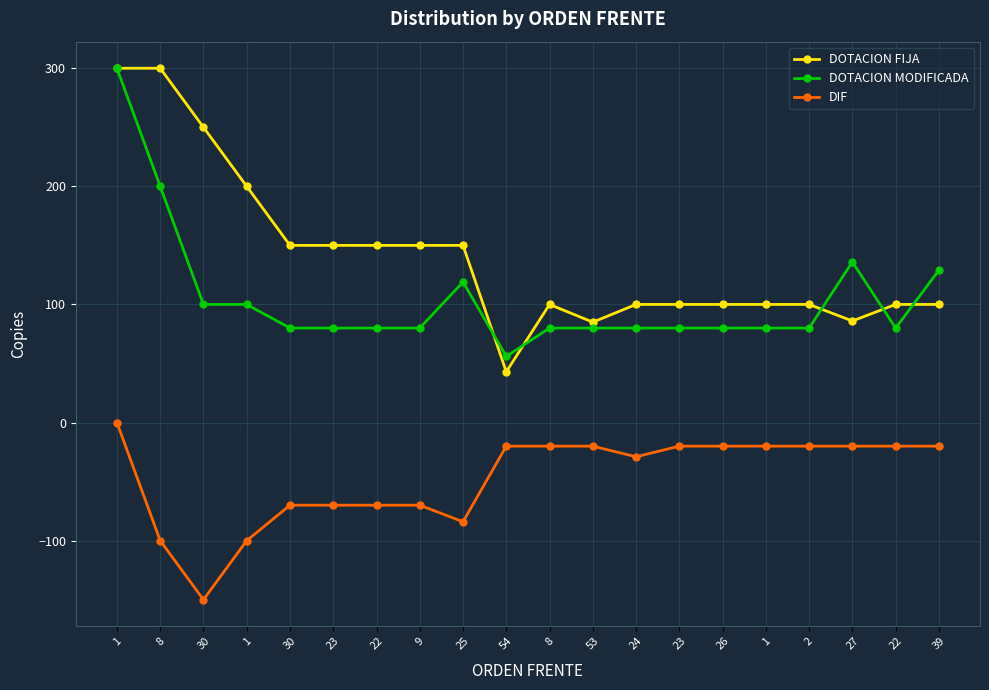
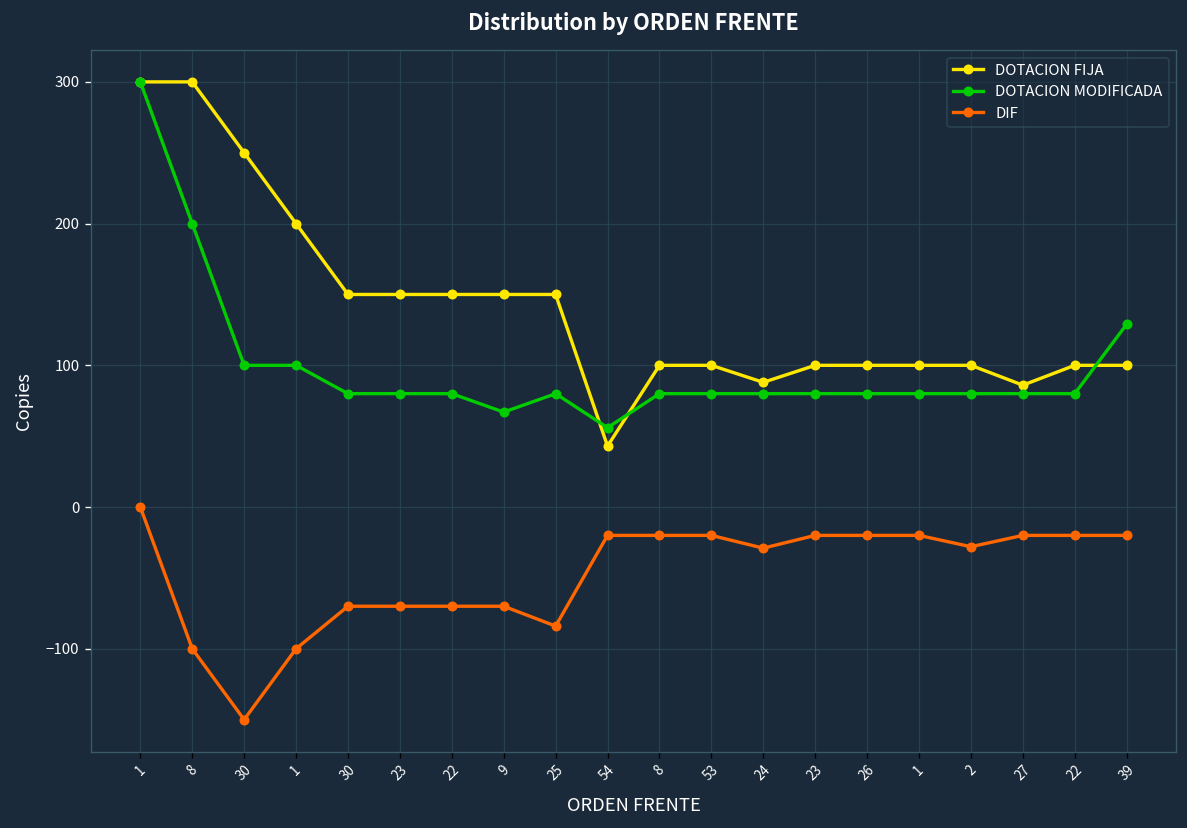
DOTACION MODIFICADA, 9: 80 -> 67
DOTACION MODIFICADA, 25: 119 -> 80
DOTACION FIJA, 53: 85 -> 100
DOTACION FIJA, 24: 100 -> 88
DIF, 2: -20 -> -28
DOTACION MODIFICADA, 27: 136 -> 80
